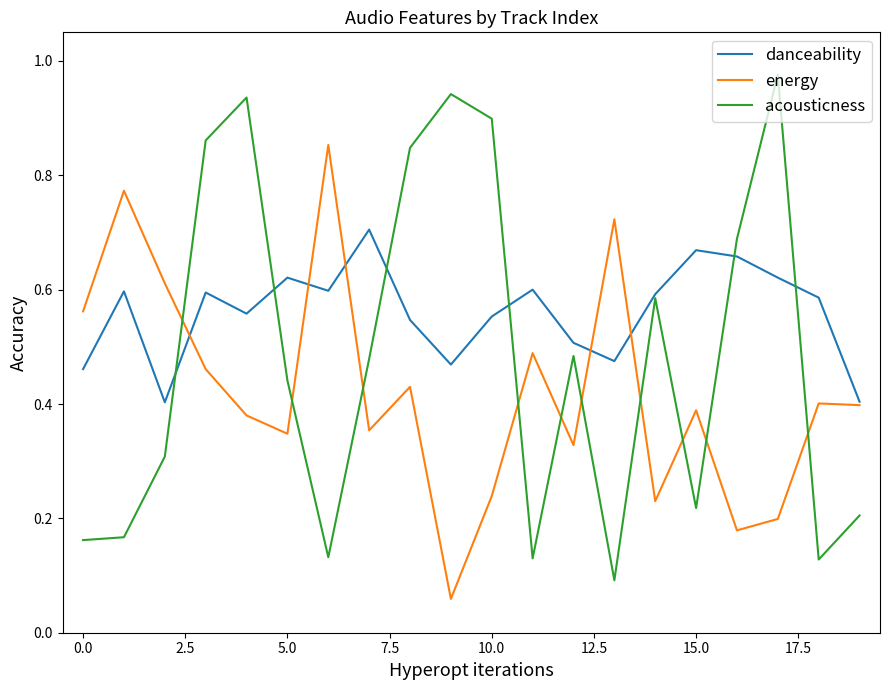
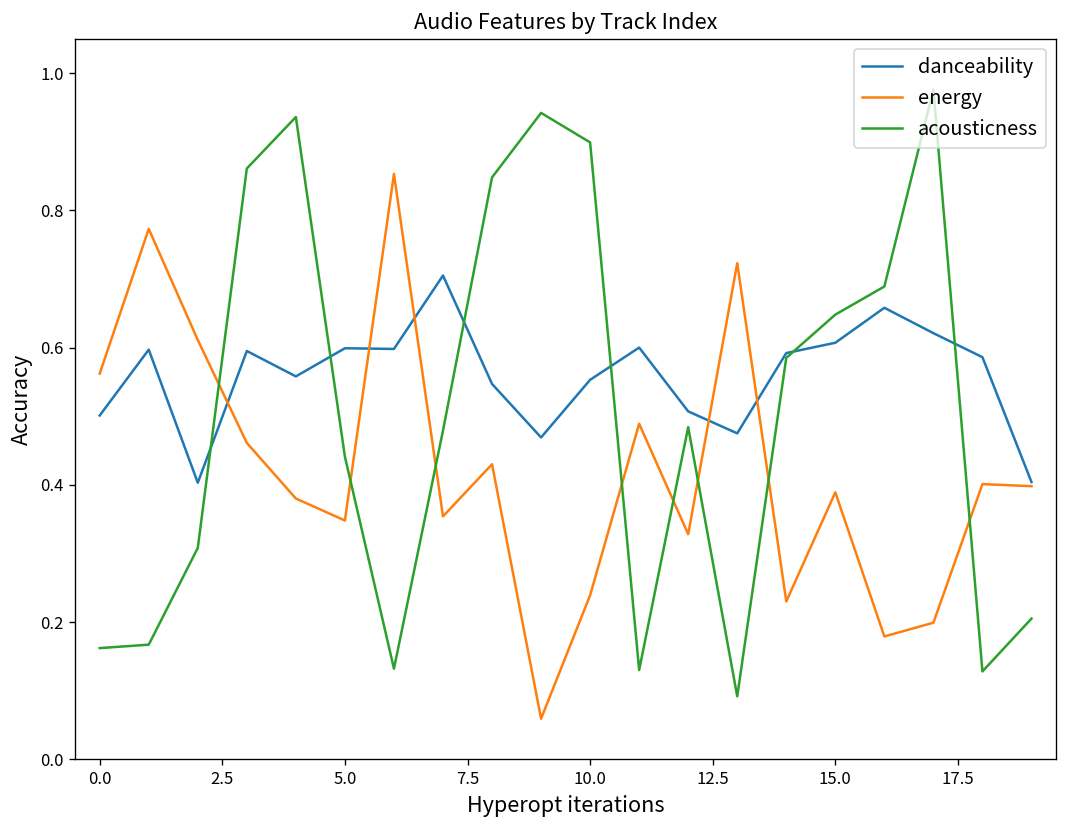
danceability, 0.0: 0.46 -> 0.50
danceability, 5.0: 0.62 -> 0.60
danceability, 15.0: 0.67 -> 0.61
acousticness, 15.0: 0.22 -> 0.65
